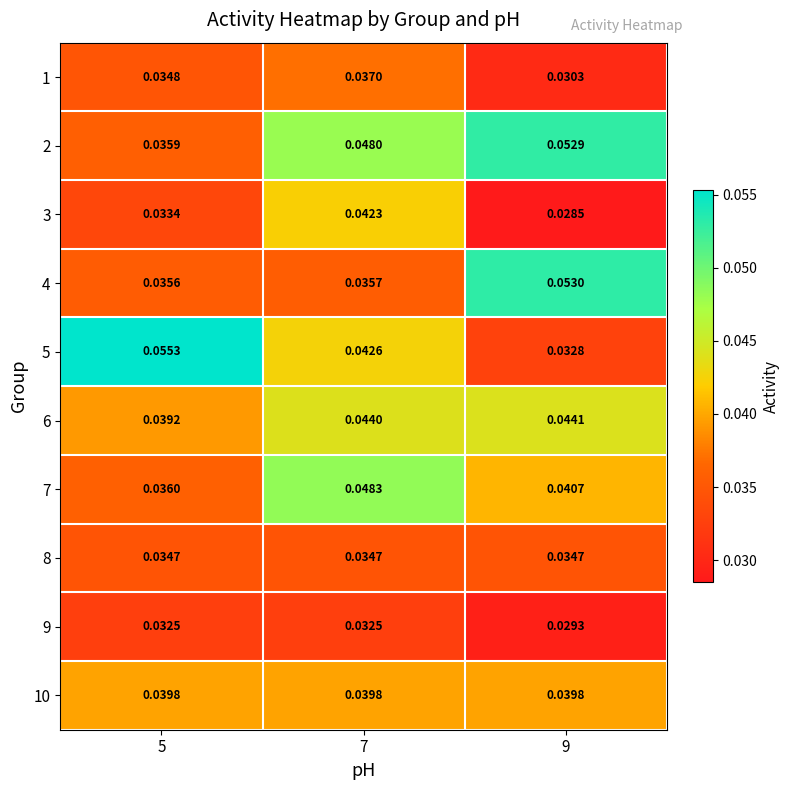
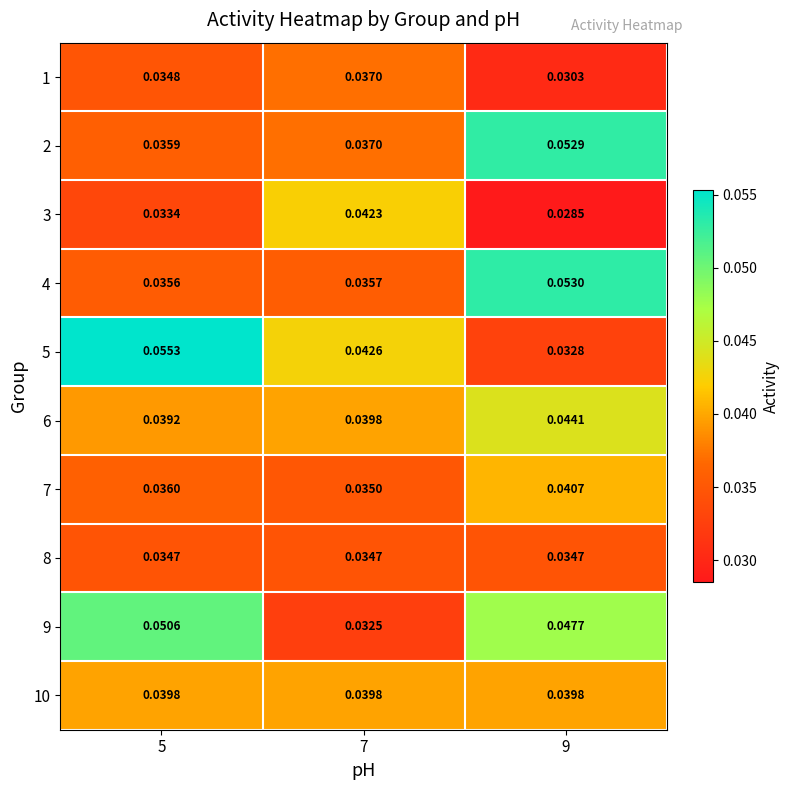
2, 7: 0.0480 -> 0.0370
6, 7: 0.0440 -> 0.0398
7, 7: 0.0483 -> 0.0350
9, 5: 0.0325 -> 0.0506
9, 9: 0.0293 -> 0.0477
